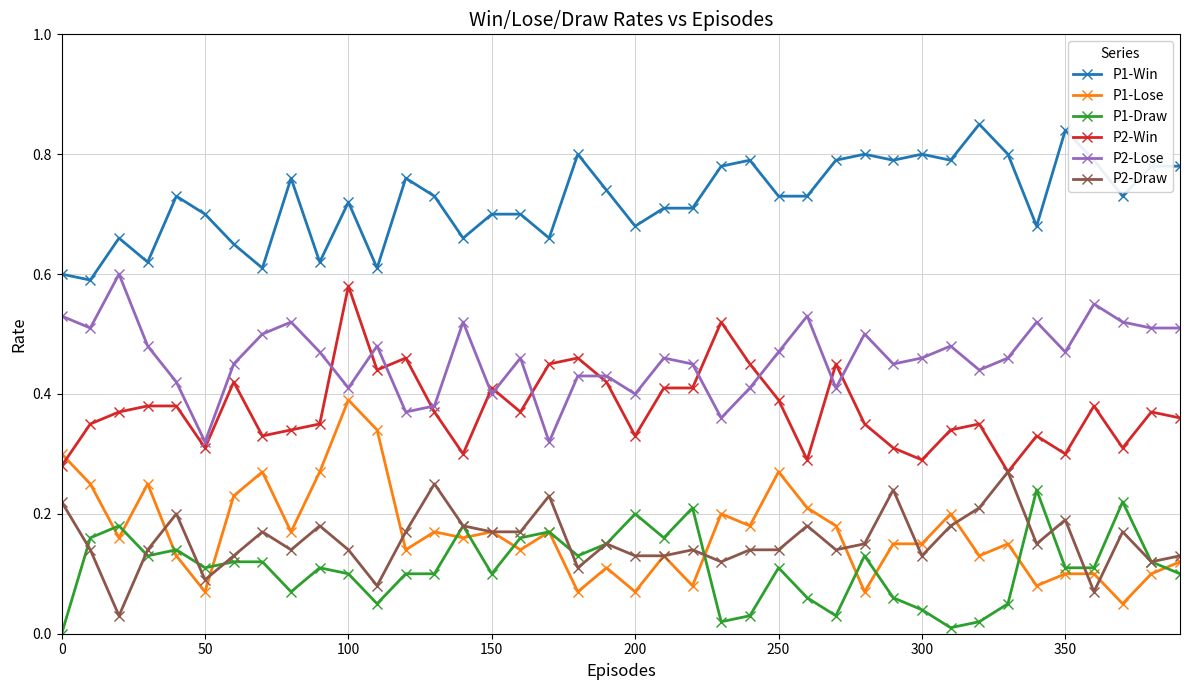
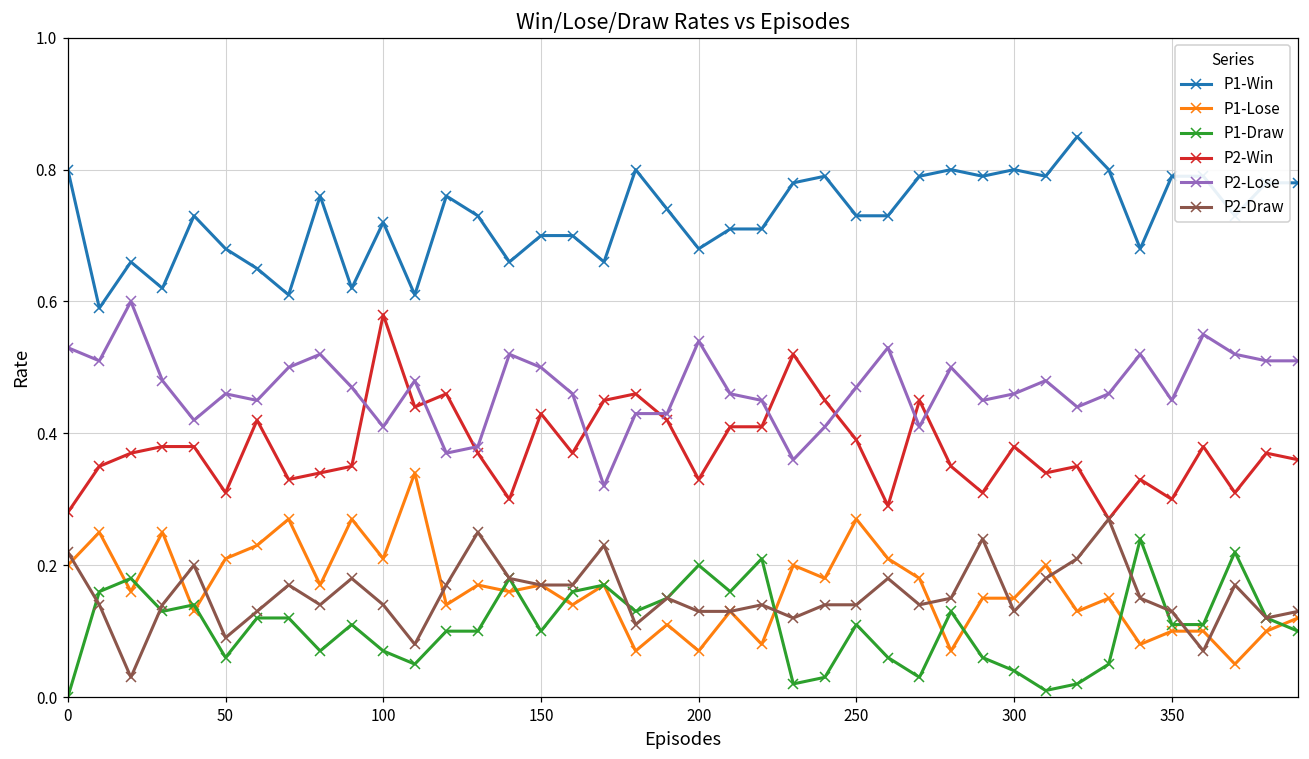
P1-Win, 0: 0.6 -> 0.8
P1-Lose, 0: 0.3 -> 0.2
P1-Win, 50: 0.70 -> 0.68
P1-Lose, 50: 0.07 -> 0.21
P1-Draw, 50: 0.11 -> 0.06
P2-Lose, 50: 0.32 -> 0.46
P1-Lose, 100: 0.39 -> 0.21
P1-Draw, 100: 0.10 -> 0.07
P2-Win, 150: 0.41 -> 0.43
P2-Lose, 150: 0.4 -> 0.5
P2-Lose, 200: 0.40 -> 0.54
P2-Win, 300: 0.29 -> 0.38
P1-Win, 350: 0.84 -> 0.79
P2-Lose, 350: 0.47 -> 0.45
P2-Draw, 350: 0.19 -> 0.13
